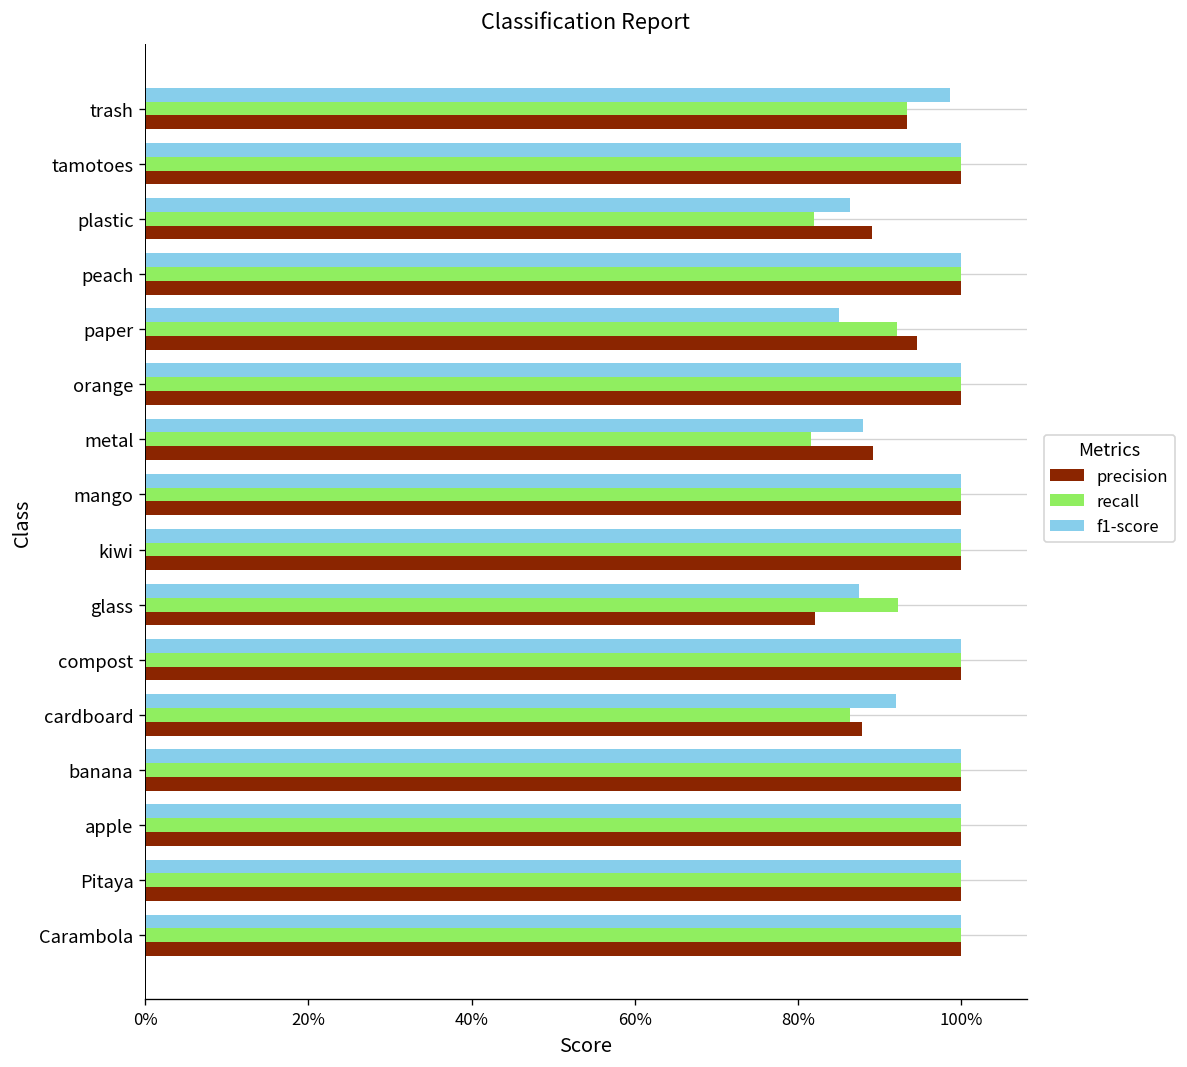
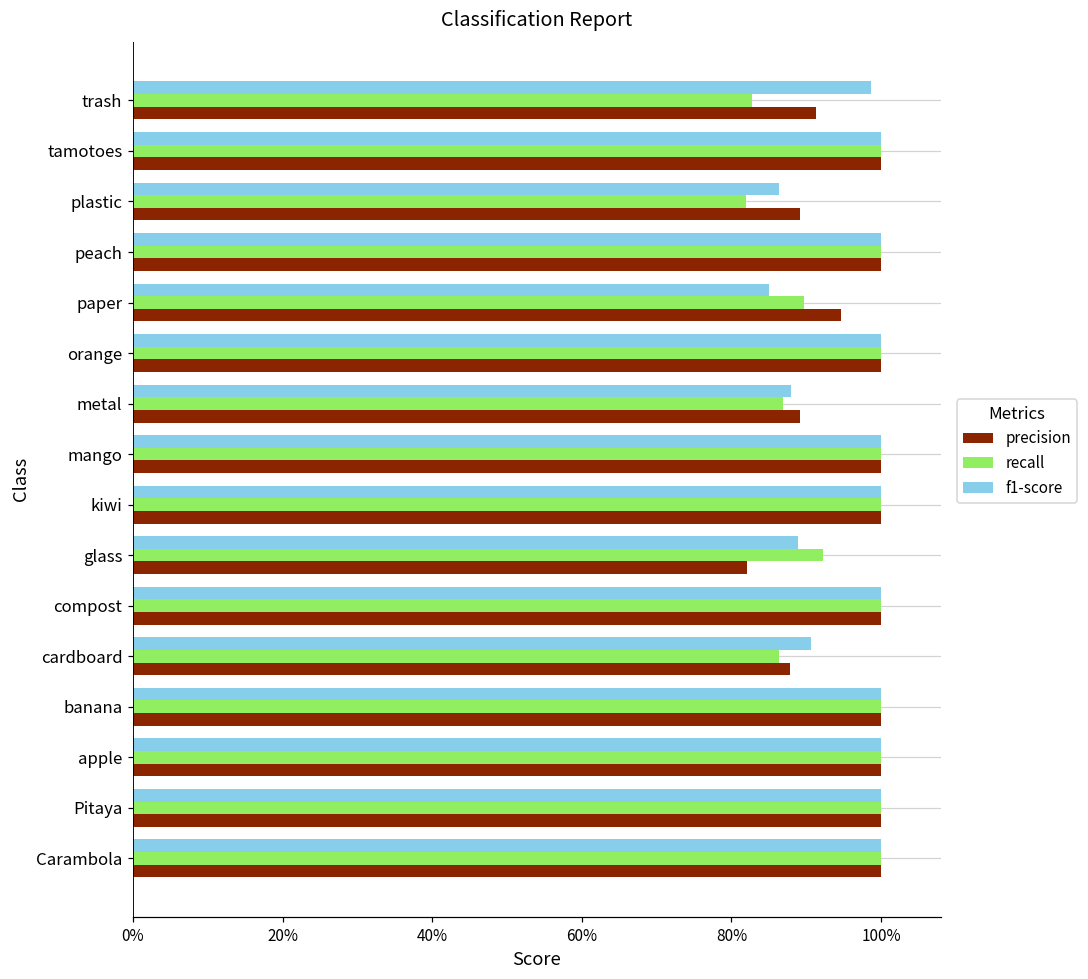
recall, trash: 93% -> 83%
precision, trash: 93% -> 91%
recall, paper: 92% -> 90%
recall, metal: 82% -> 87%
f1-score, glass: 88% -> 89%
f1-score, cardboard: 92% -> 91%
